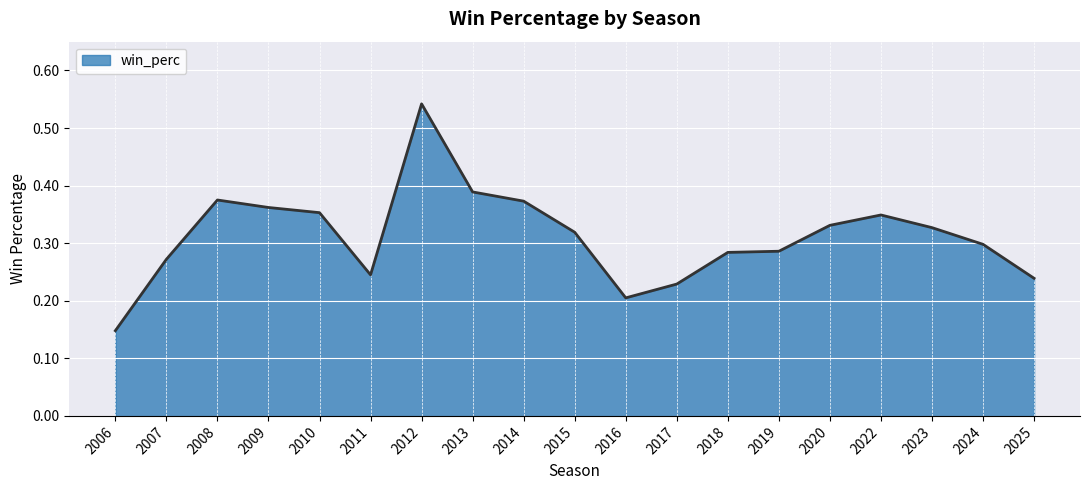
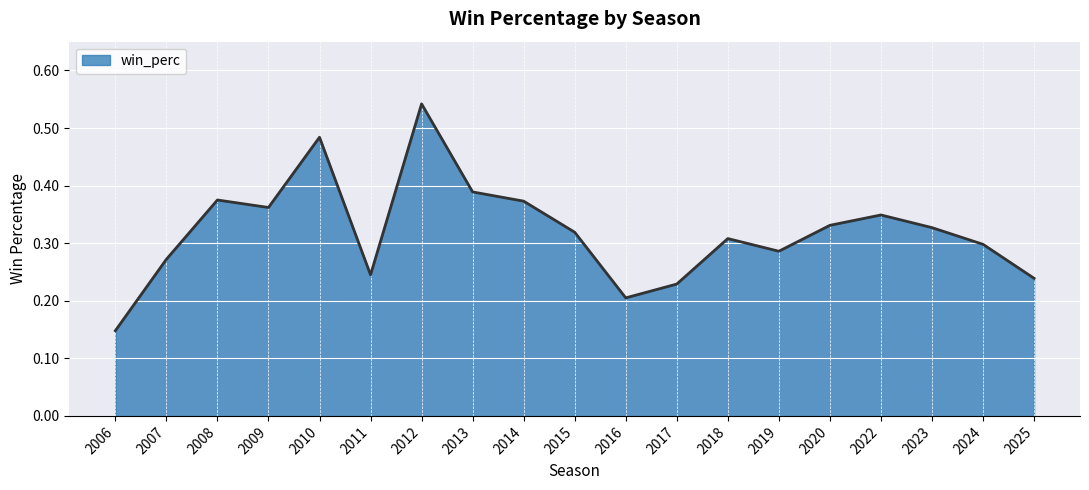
2010: 0.35 -> 0.48
2018: 0.28 -> 0.31
